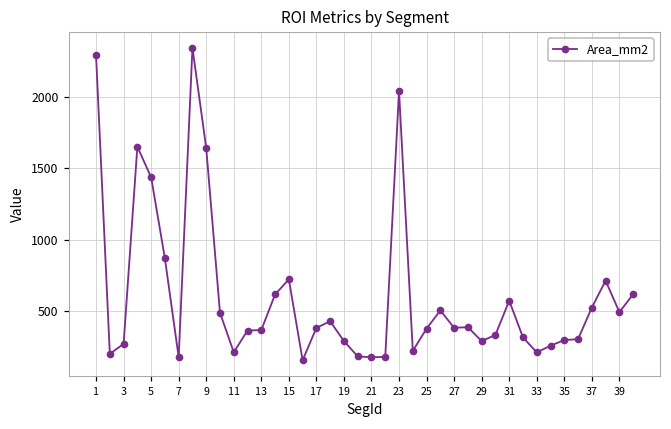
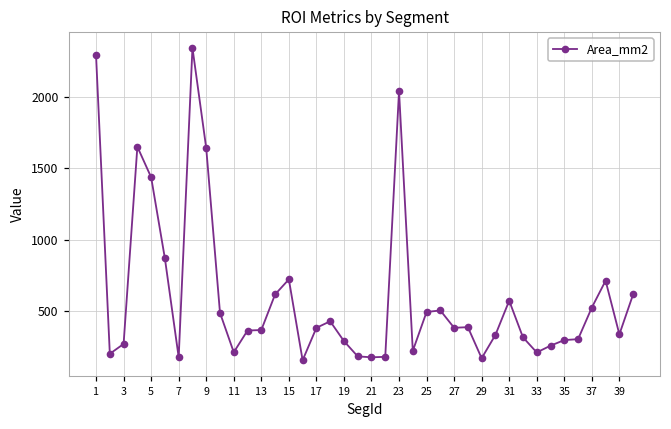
25: 380 -> 490
29: 290 -> 170
39: 490 -> 340
